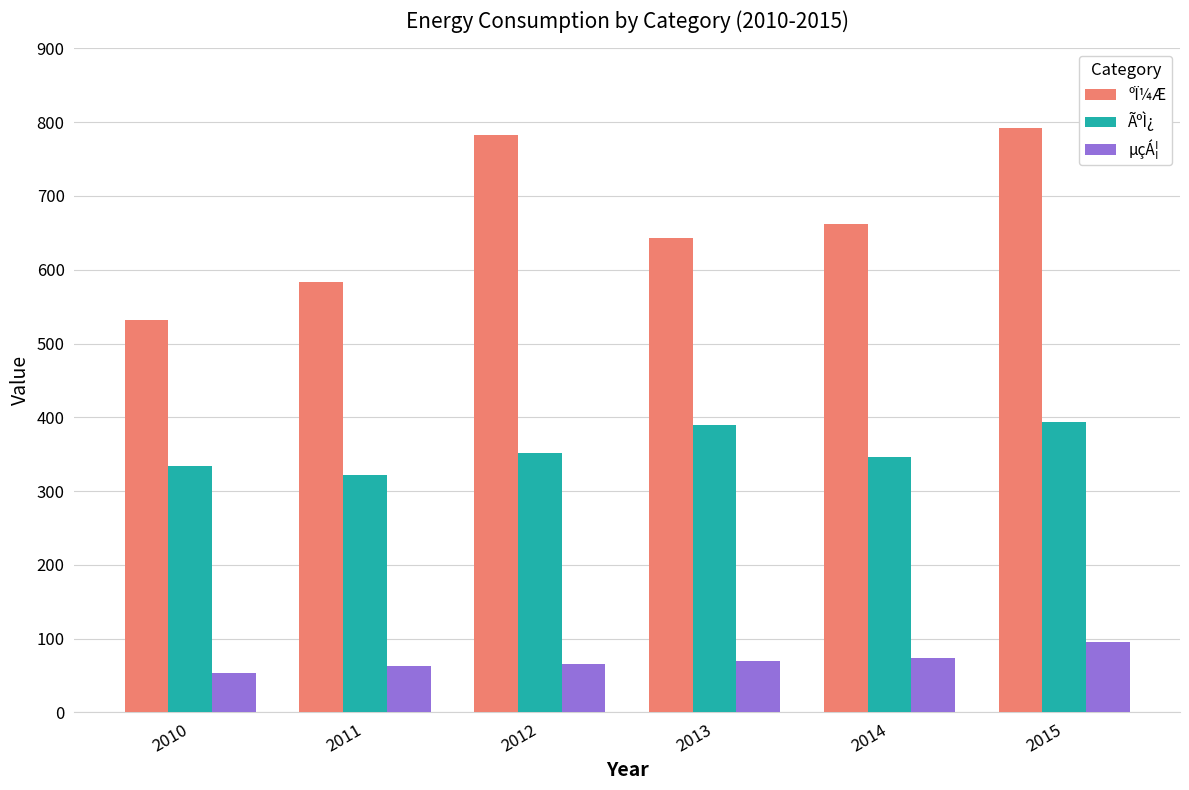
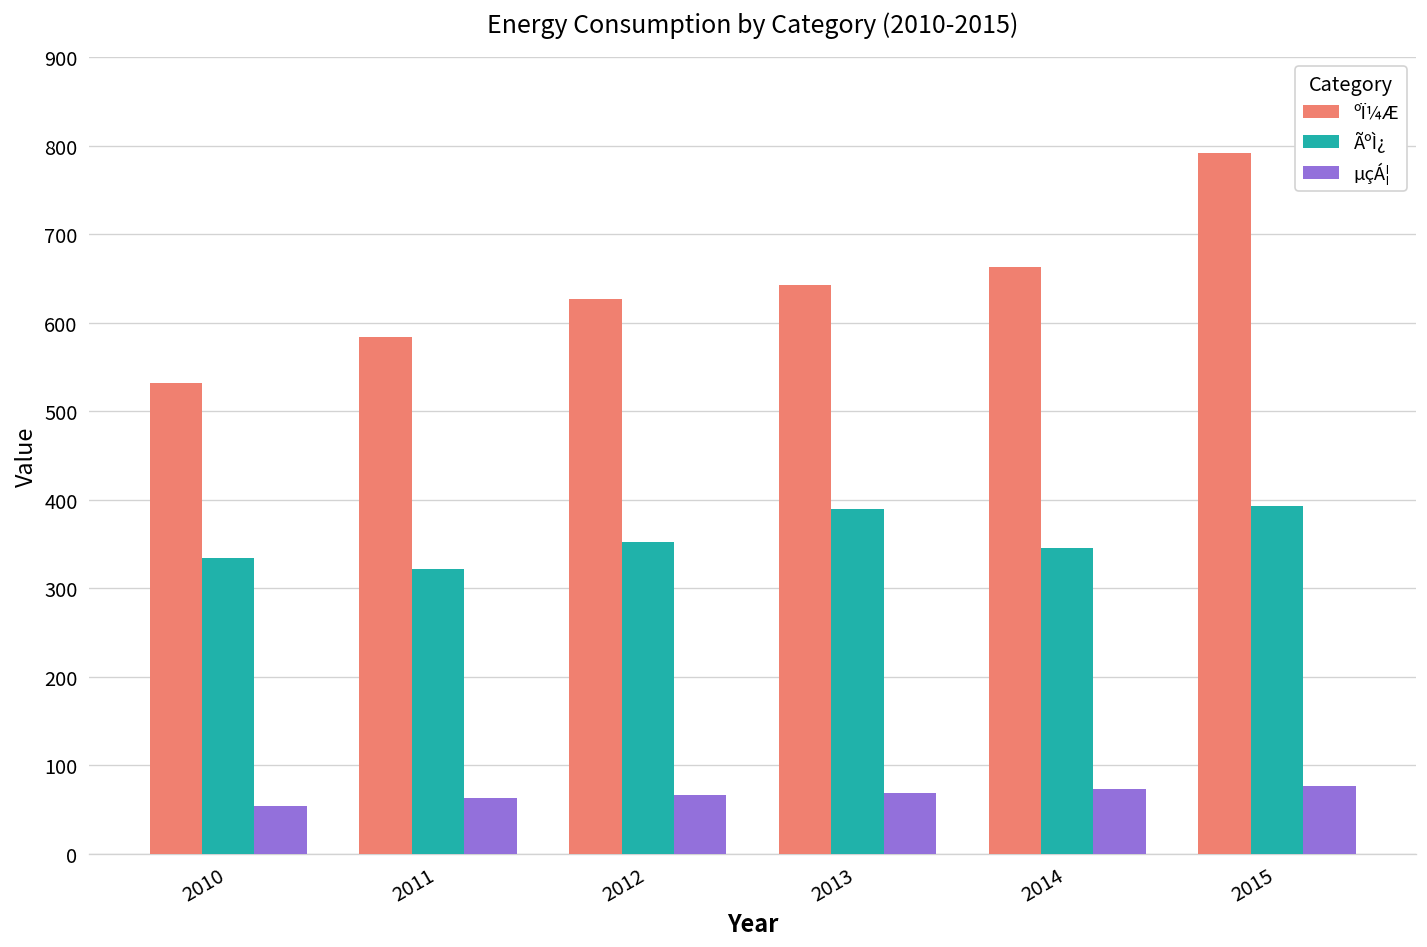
ºÏ¼Æ, 2012: 780 -> 630
µçÁ¦, 2015: 100 -> 80
